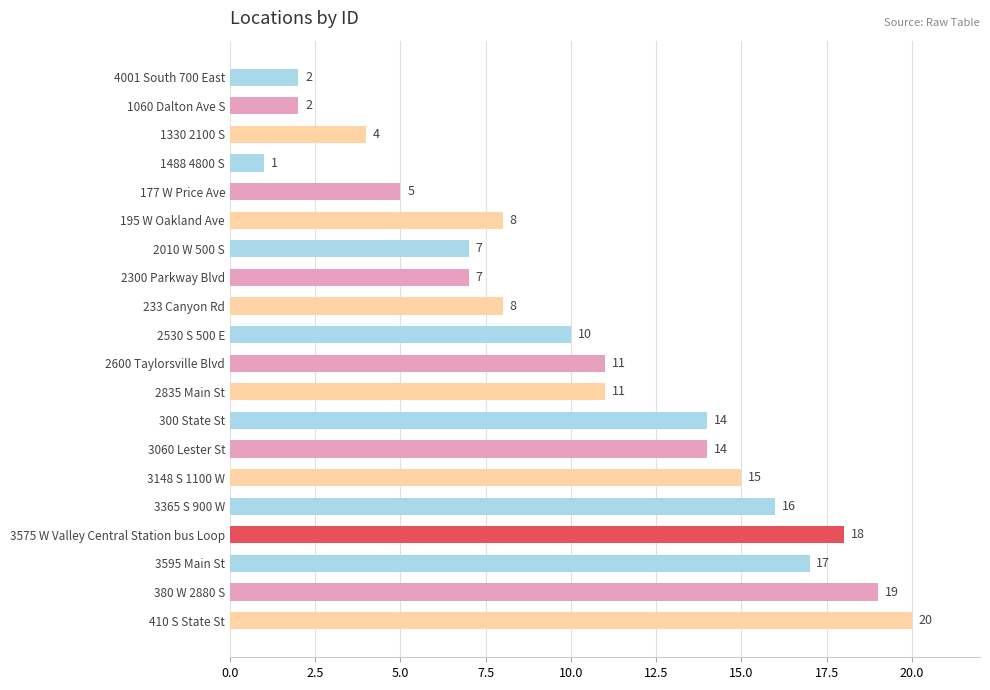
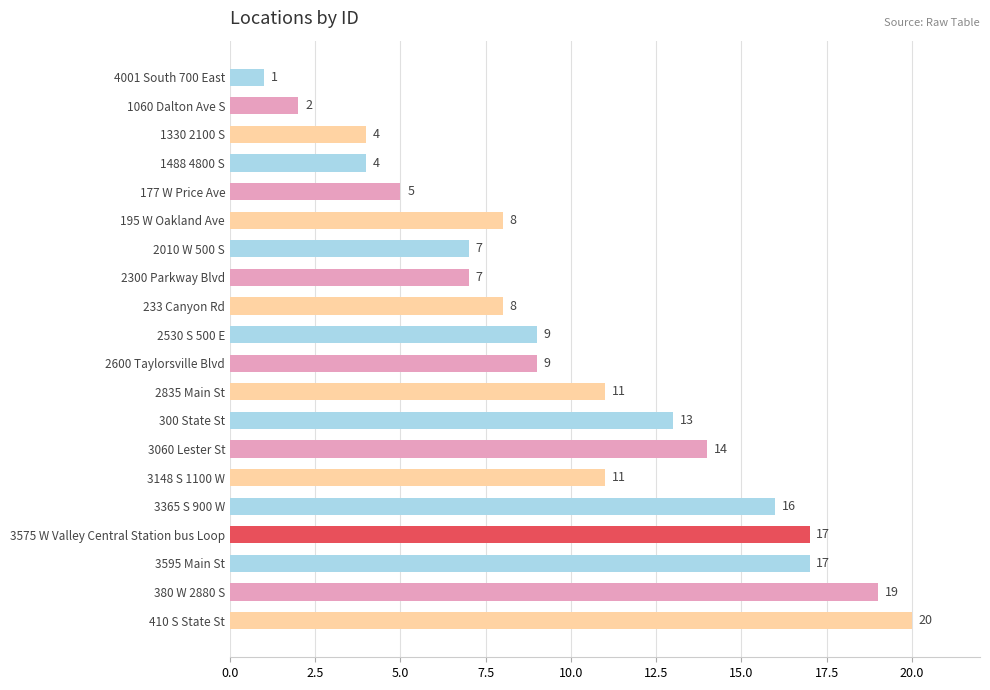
4001 South 700 East: 2 -> 1
1488 4800 S: 1 -> 4
2530 S 500 E: 10 -> 9
2600 Taylorsville Blvd: 11 -> 9
300 State St: 14 -> 13
3148 S 1100 W: 15 -> 11
3575 W Valley Central Station bus Loop: 18 -> 17
